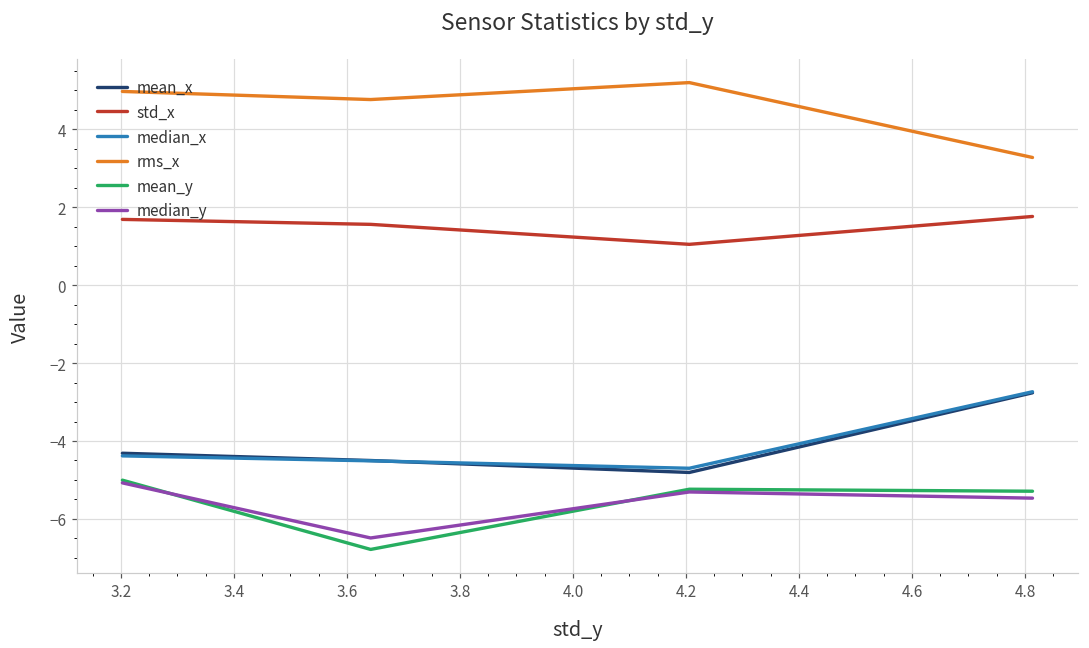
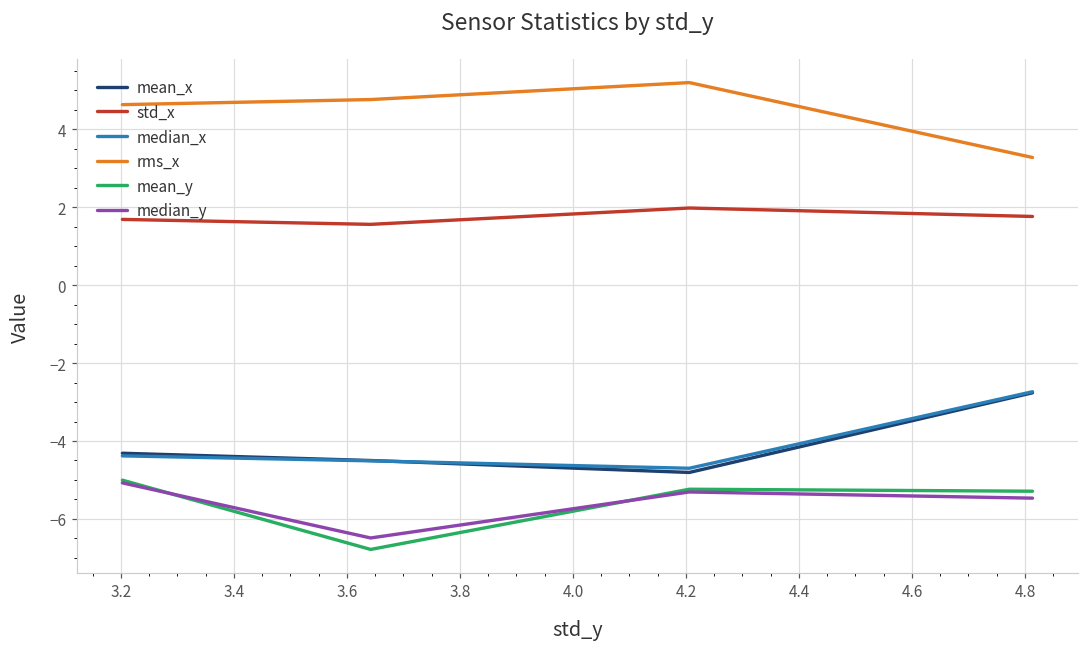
rms_x, 3.2: 5.0 -> 4.6
std_x, 4.2: 1.0 -> 2.0
